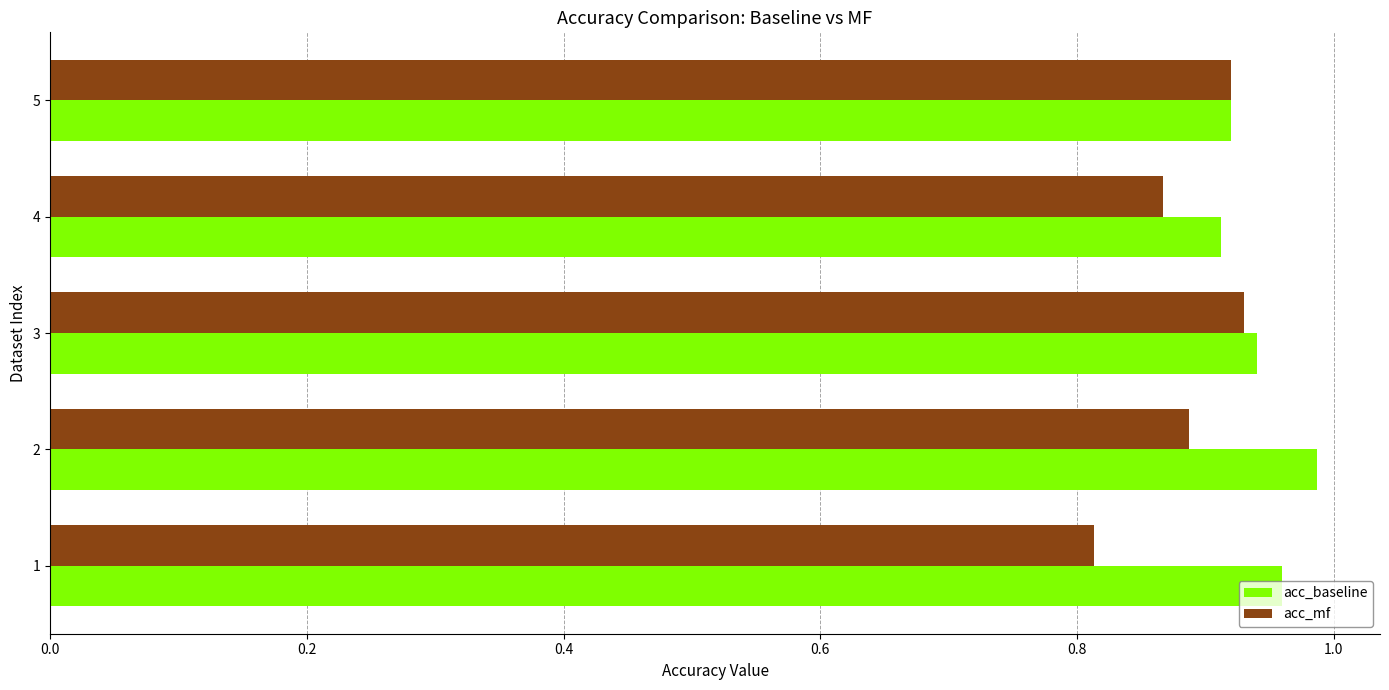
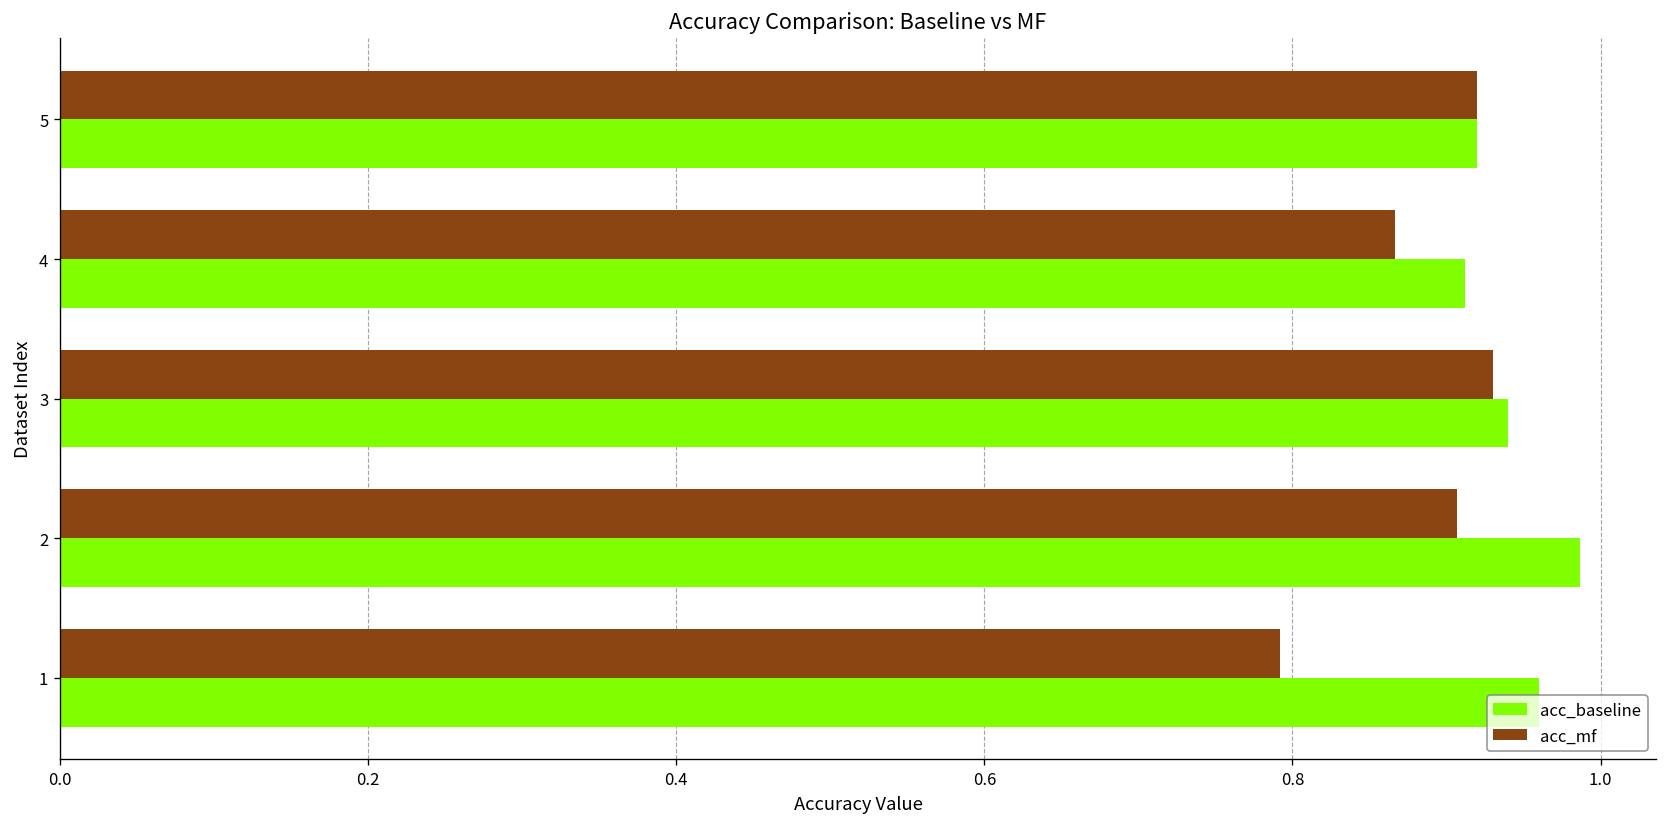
acc_mf, 2: 0.887 -> 0.907
acc_mf, 1: 0.813 -> 0.792
